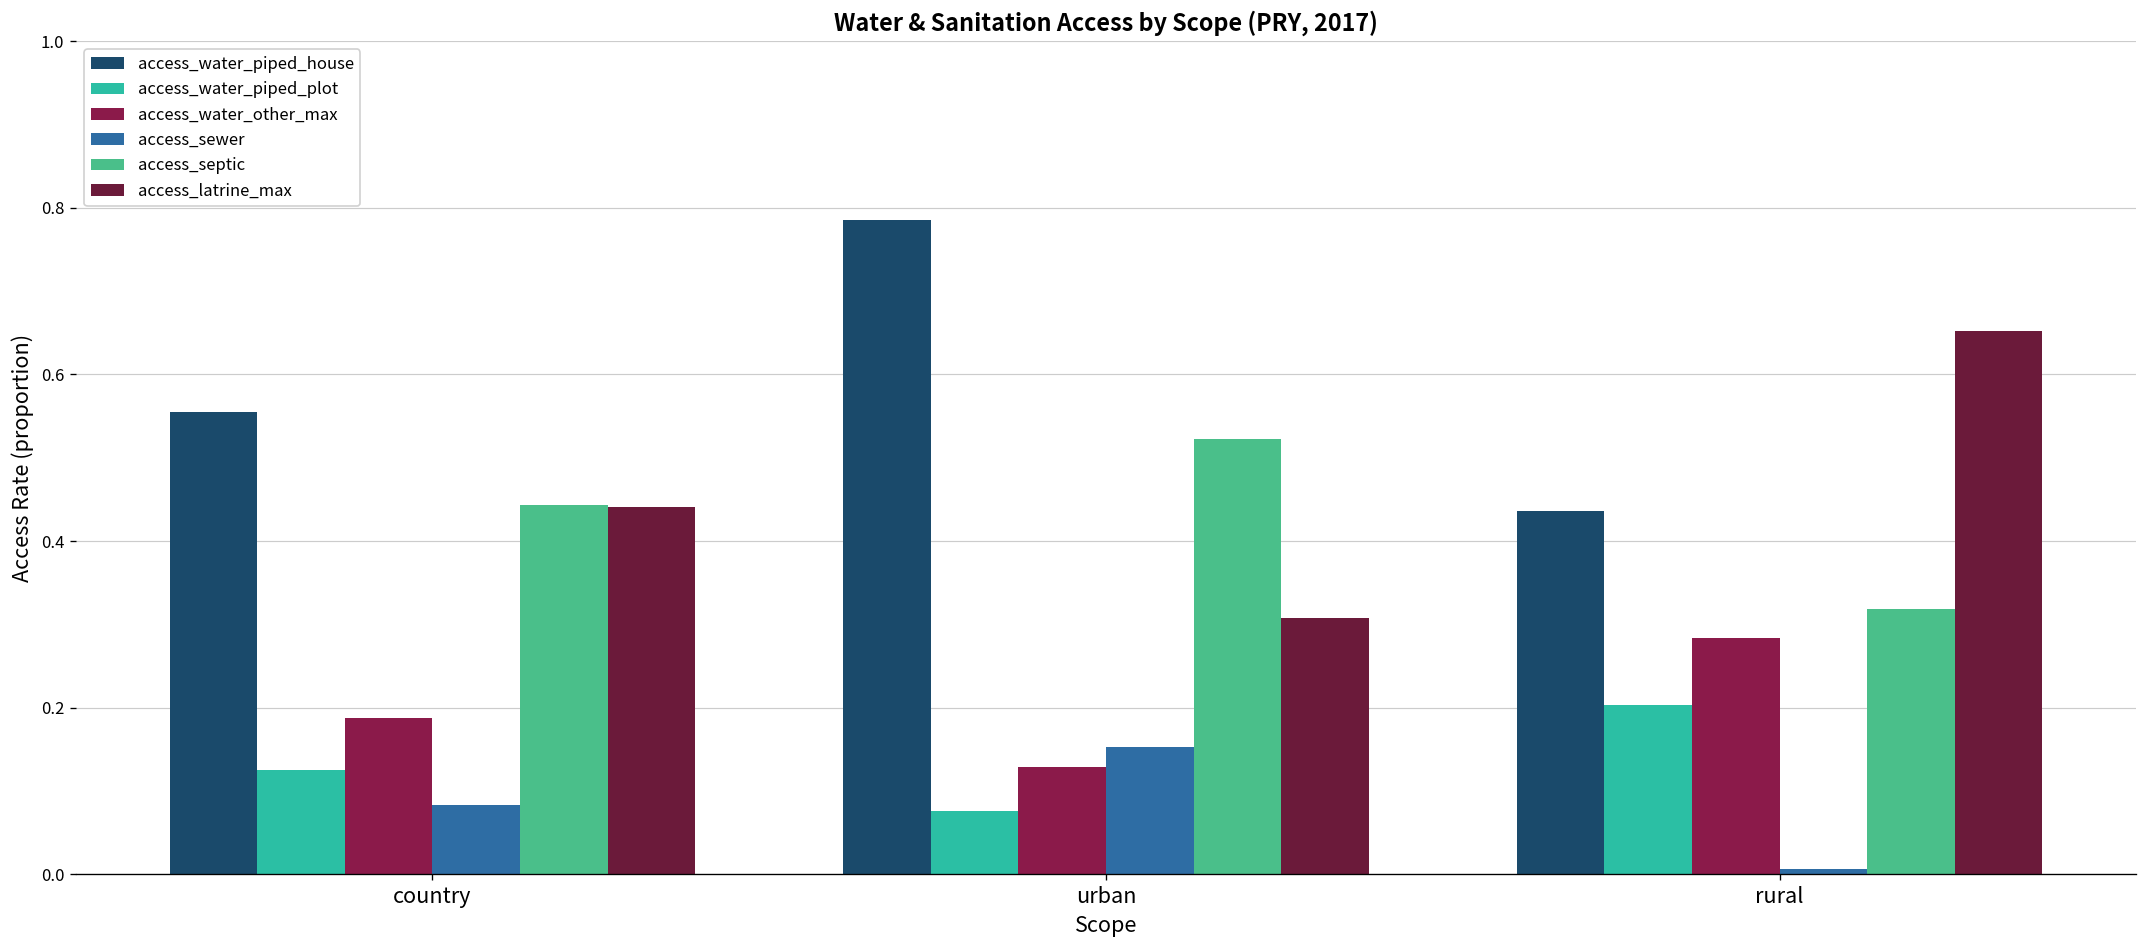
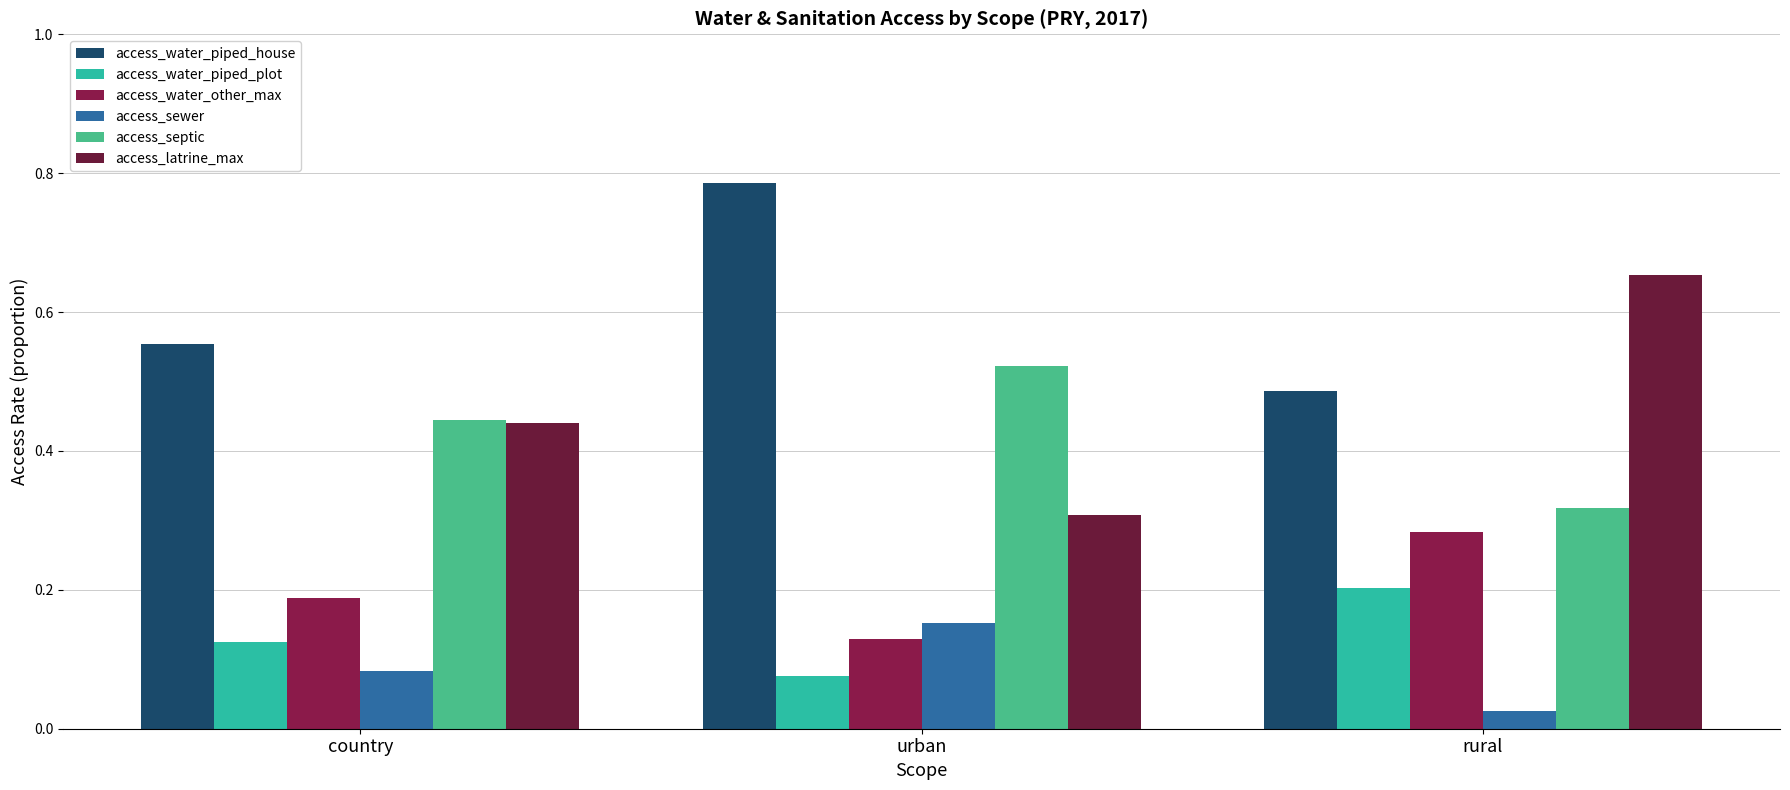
access_water_piped_house, rural: 0.44 -> 0.49
access_sewer, rural: 0.01 -> 0.03
